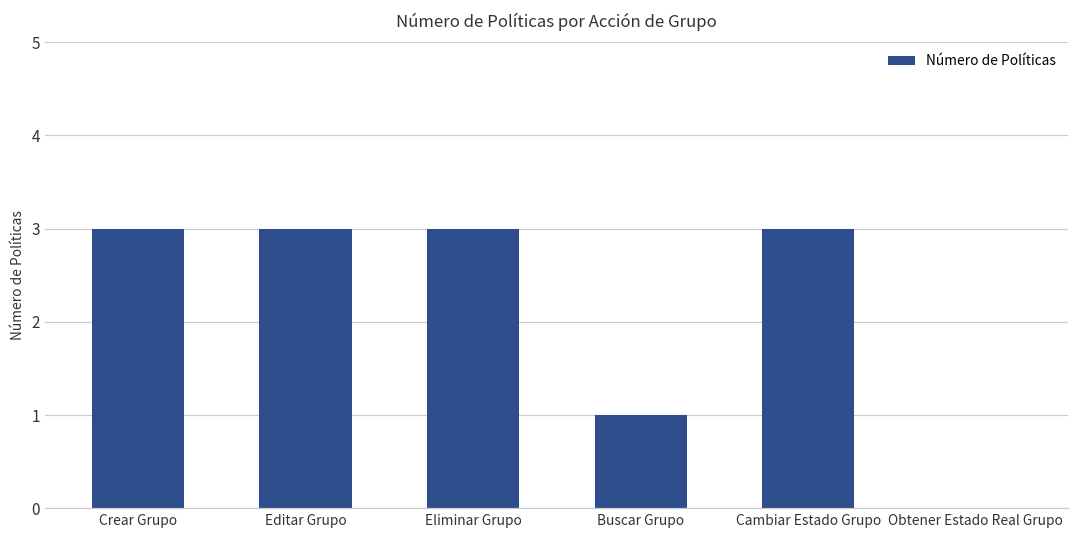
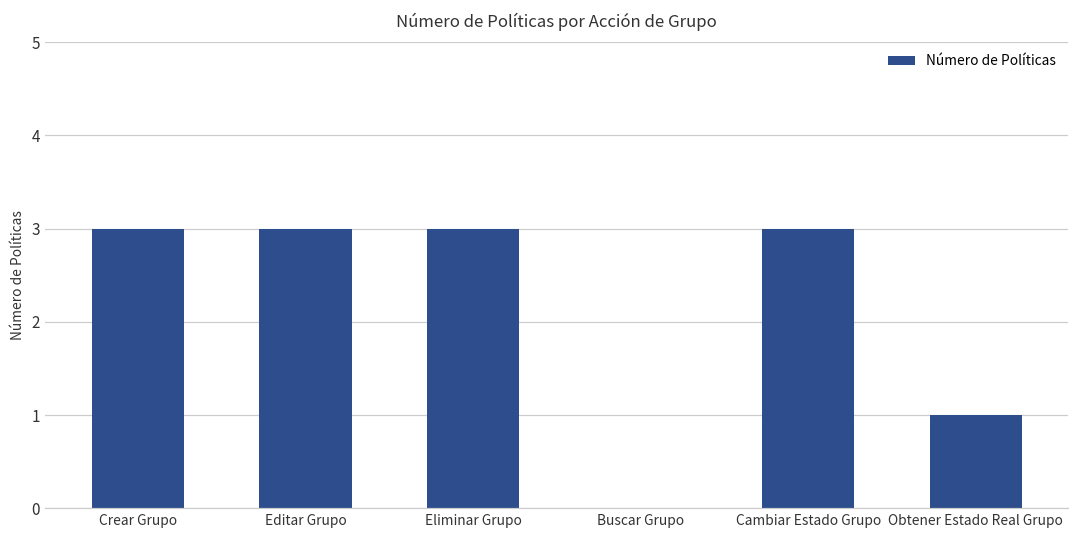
Buscar Grupo: 1 -> 0
Obtener Estado Real Grupo: 0 -> 1
